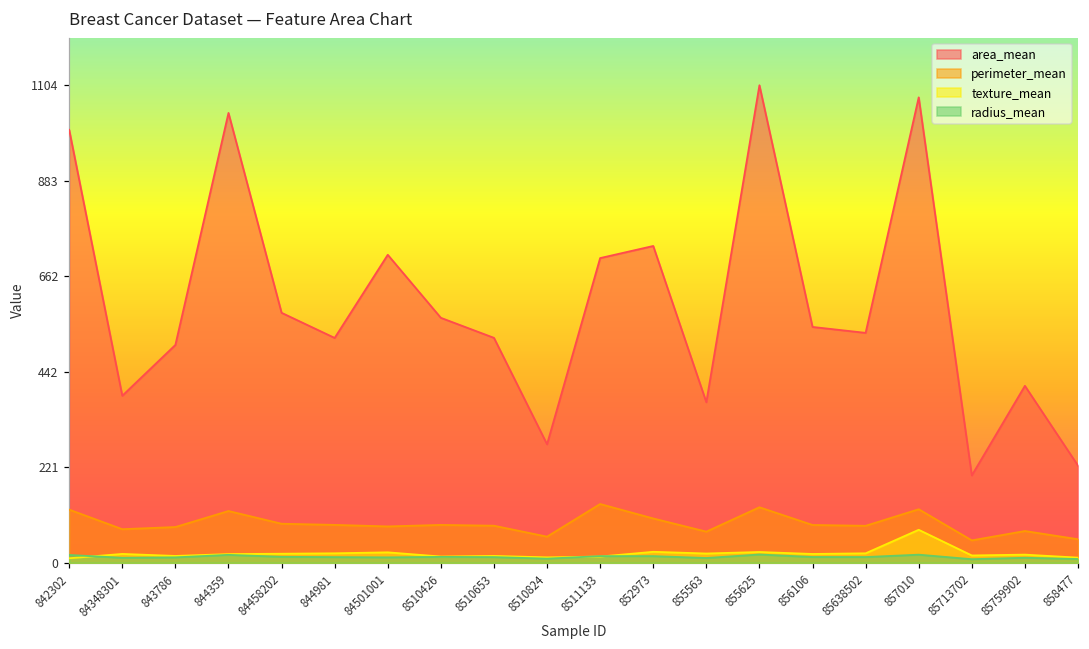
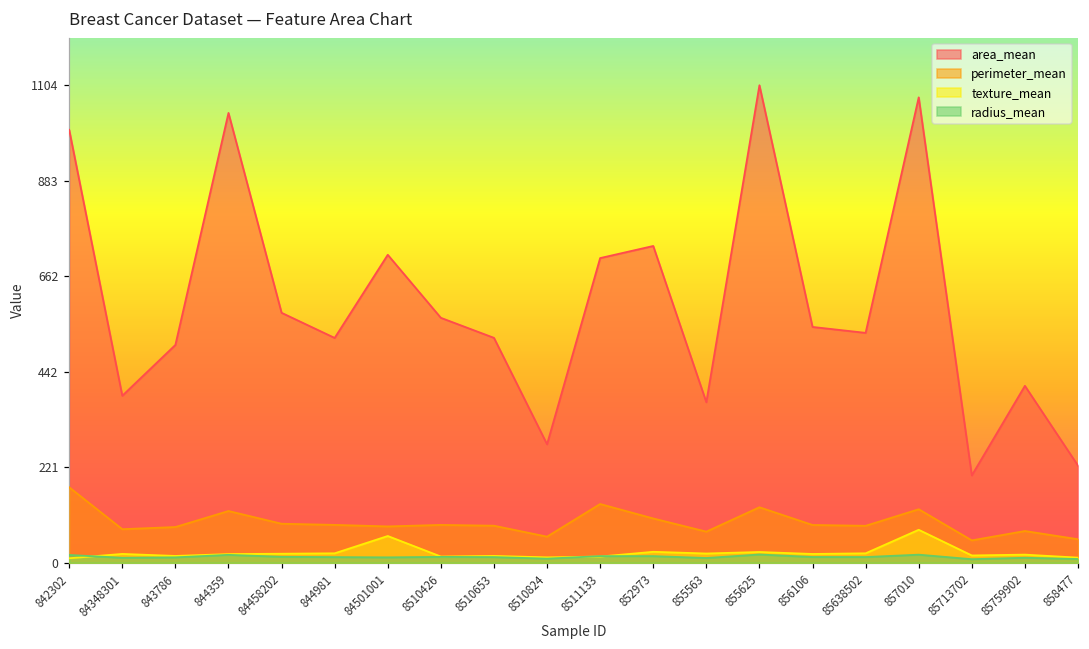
perimeter_mean, 842302: 120 -> 170
texture_mean, 84501001: 20 -> 60
